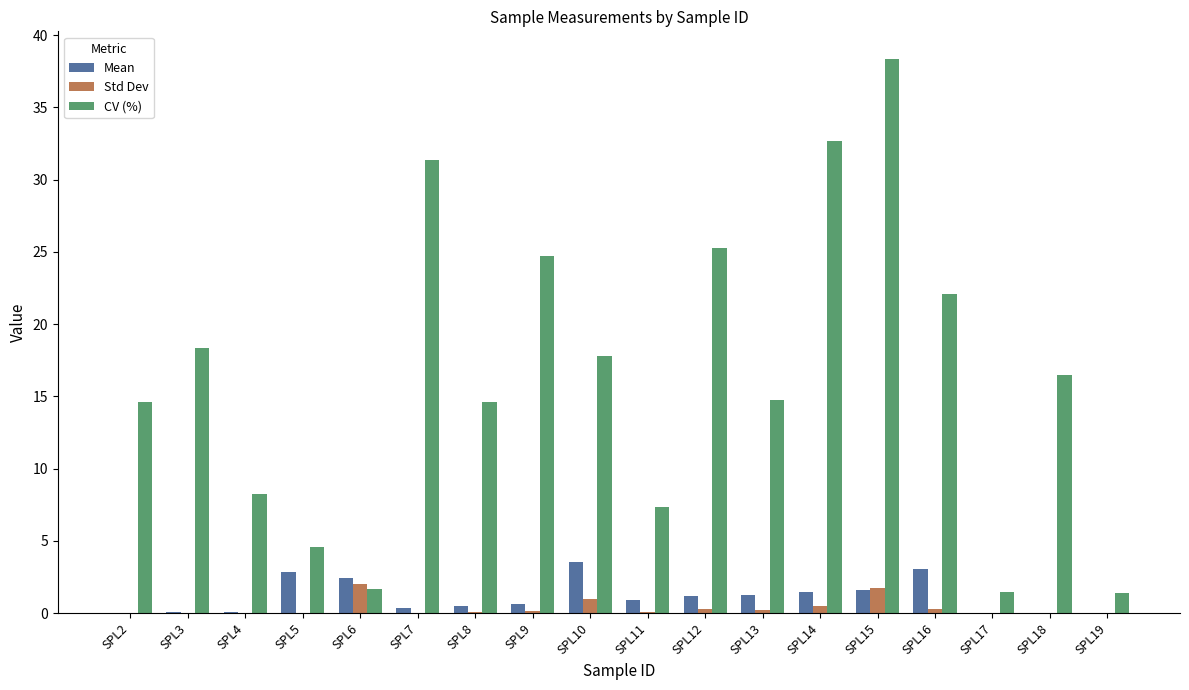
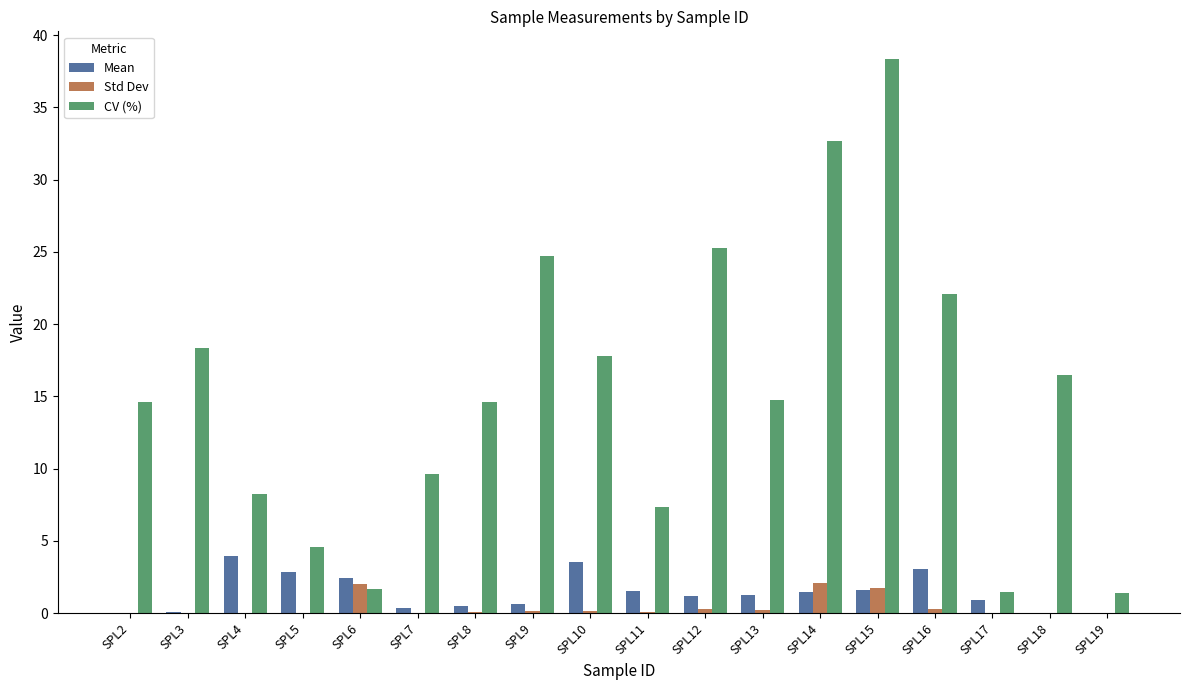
Mean, SPL4: 0.1 -> 4.0
CV (%), SPL7: 31.4 -> 9.6
Std Dev, SPL10: 1.0 -> 0.1
Mean, SPL11: 0.9 -> 1.5
Std Dev, SPL14: 0.5 -> 2.1
Mean, SPL17: 0.0 -> 0.9
